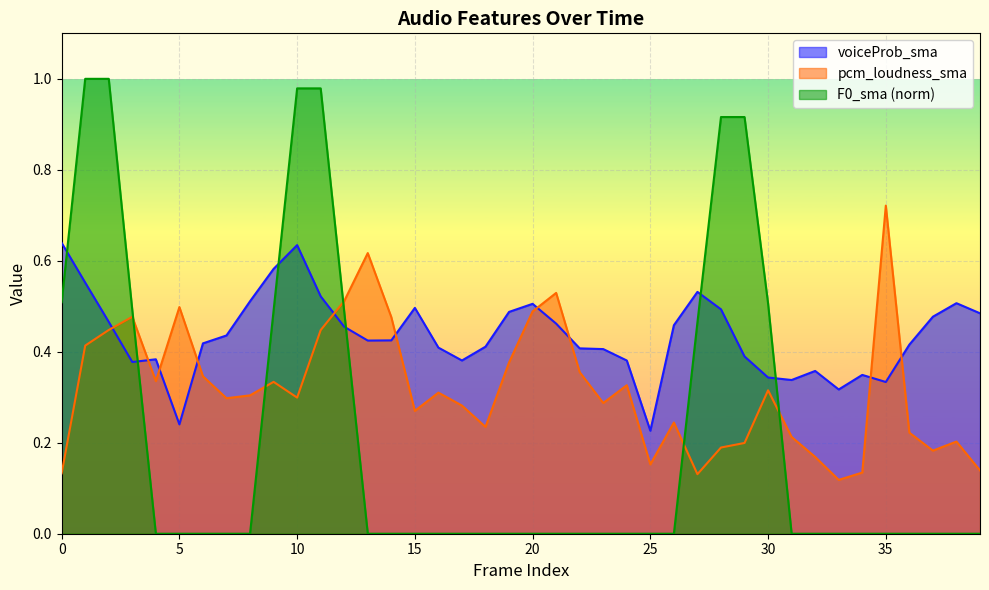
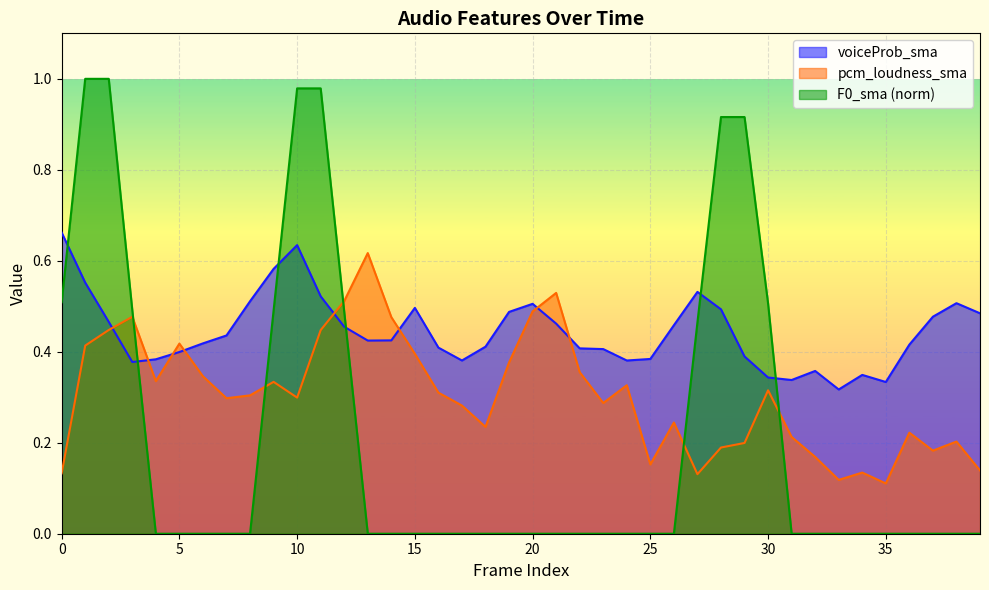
voiceProb_sma, 0: 0.64 -> 0.66
voiceProb_sma, 5: 0.24 -> 0.40
pcm_loudness_sma, 5: 0.50 -> 0.42
pcm_loudness_sma, 15: 0.27 -> 0.40
voiceProb_sma, 25: 0.23 -> 0.38
pcm_loudness_sma, 35: 0.72 -> 0.11
